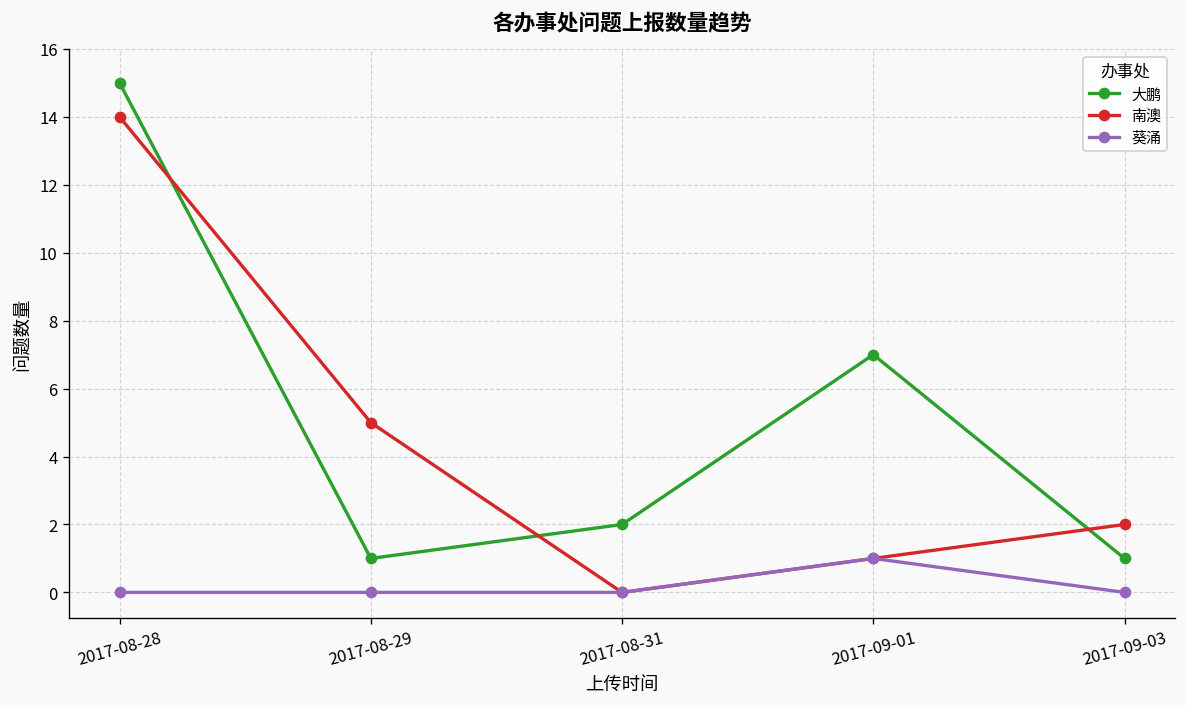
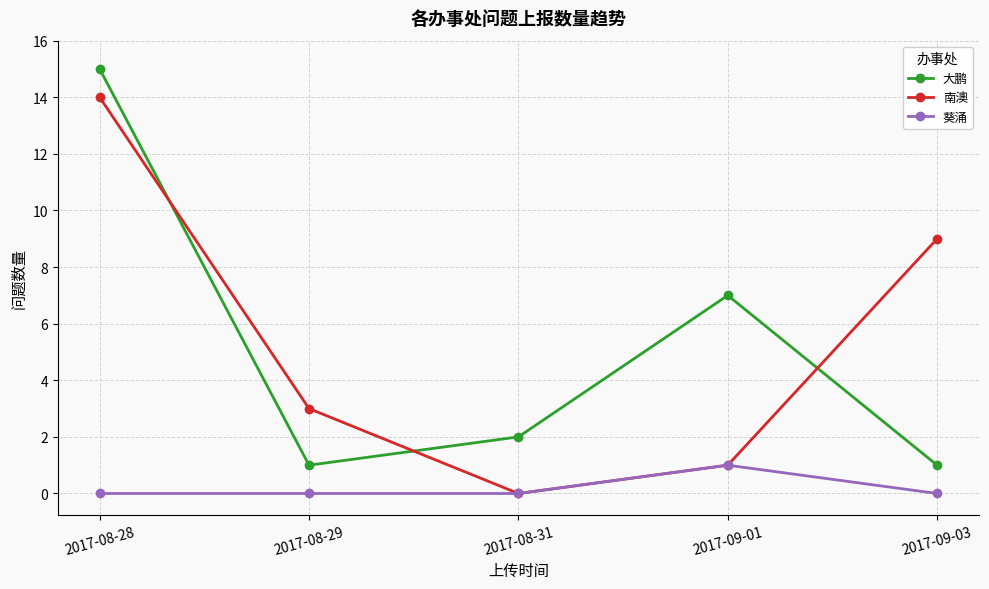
南澳, 2017-08-29: 5 -> 3
南澳, 2017-09-03: 2 -> 9
